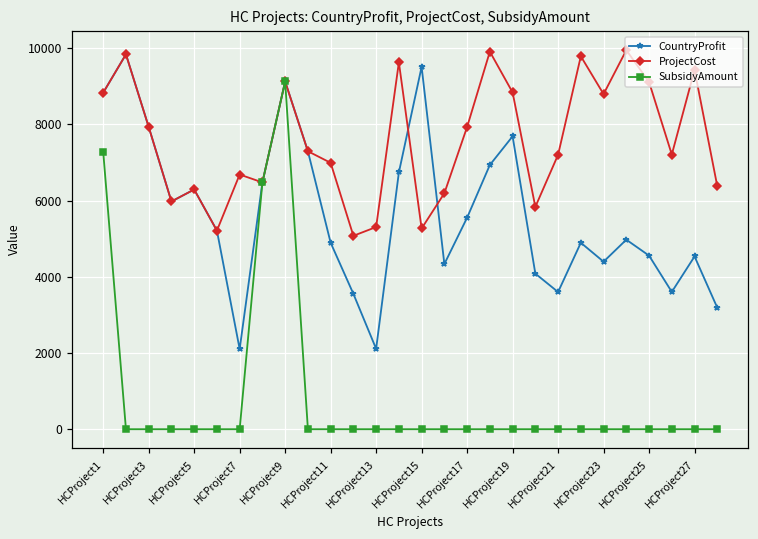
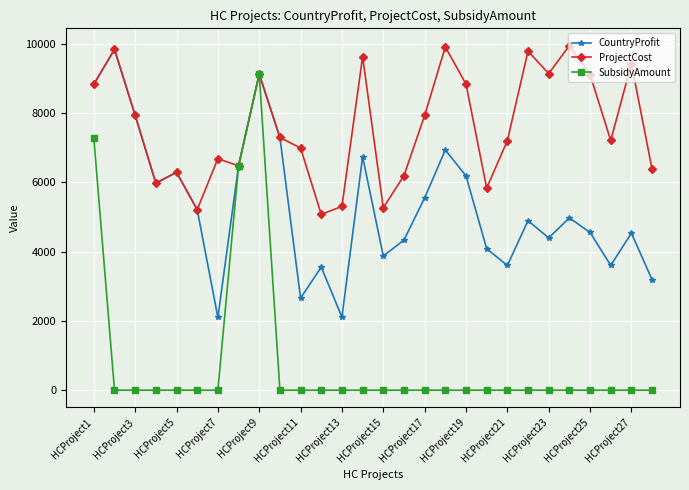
CountryProfit, HCProject11: 4900 -> 2700
CountryProfit, HCProject15: 9500 -> 3900
CountryProfit, HCProject19: 7700 -> 6200
ProjectCost, HCProject23: 8800 -> 9100
